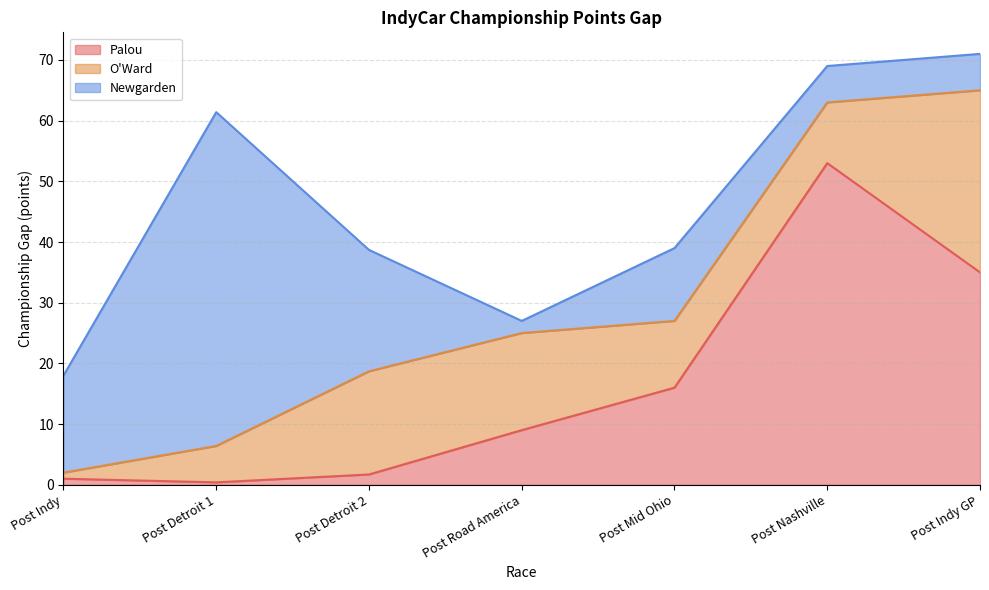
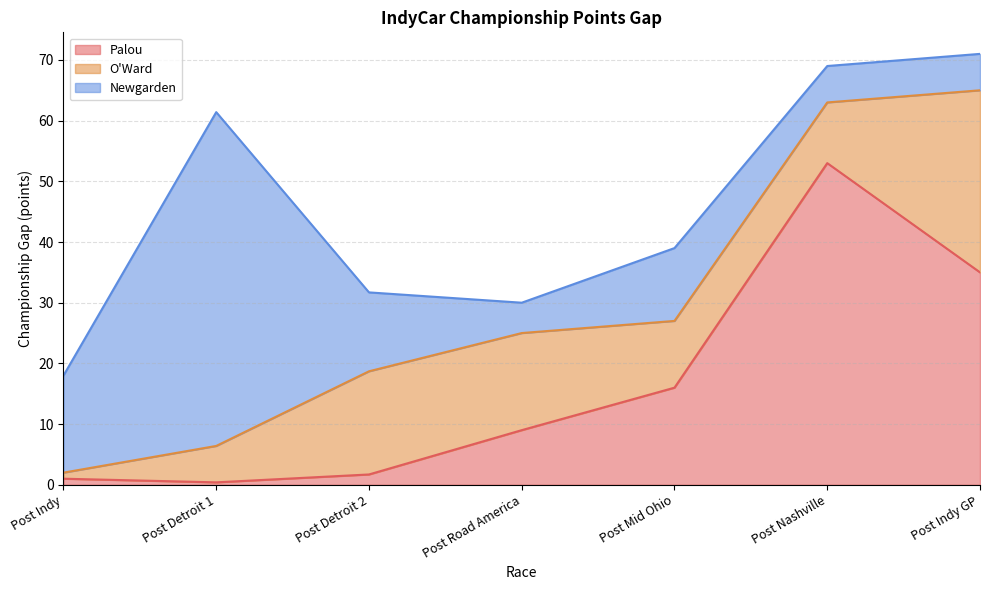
Newgarden, Post Detroit 2: 20 -> 13
Newgarden, Post Road America: 2 -> 5
